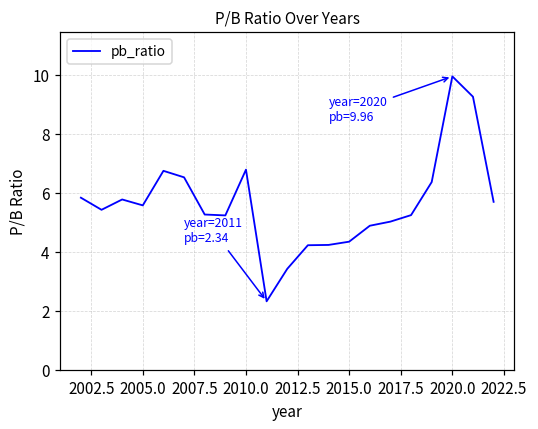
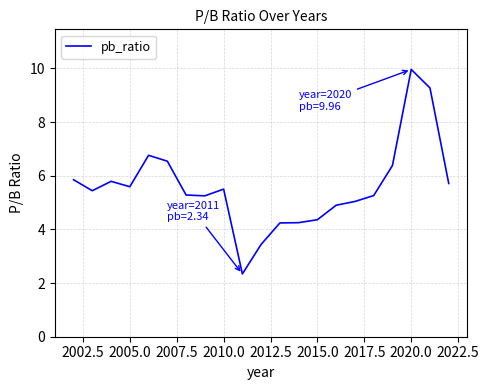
2010.0: 6.8 -> 5.5
